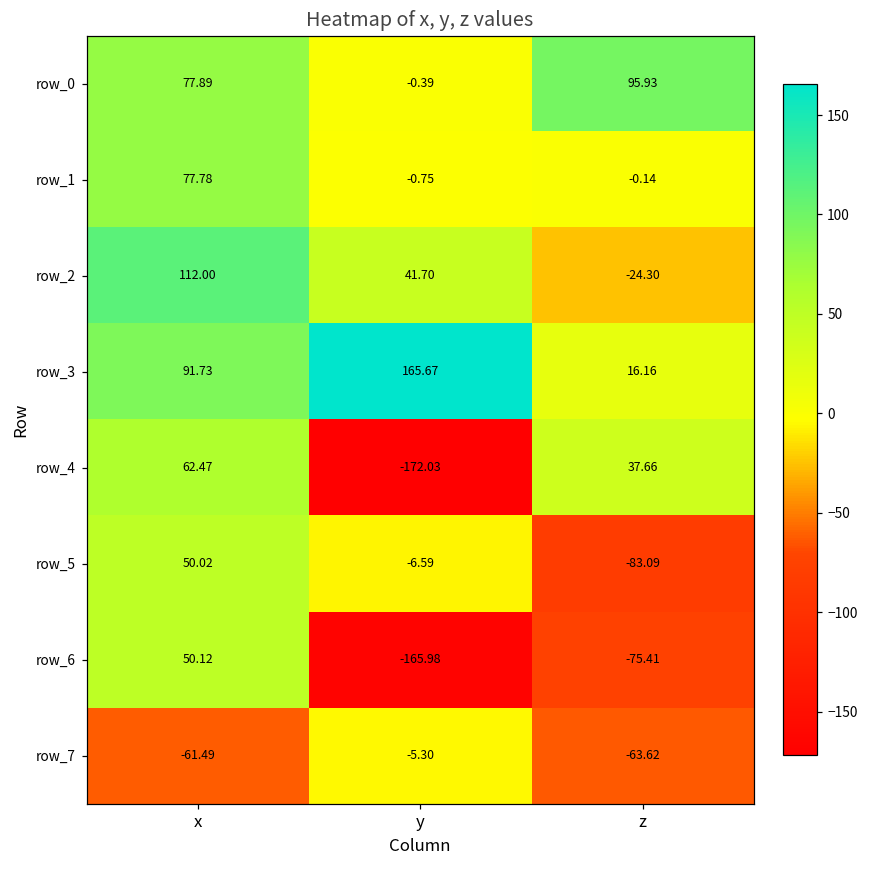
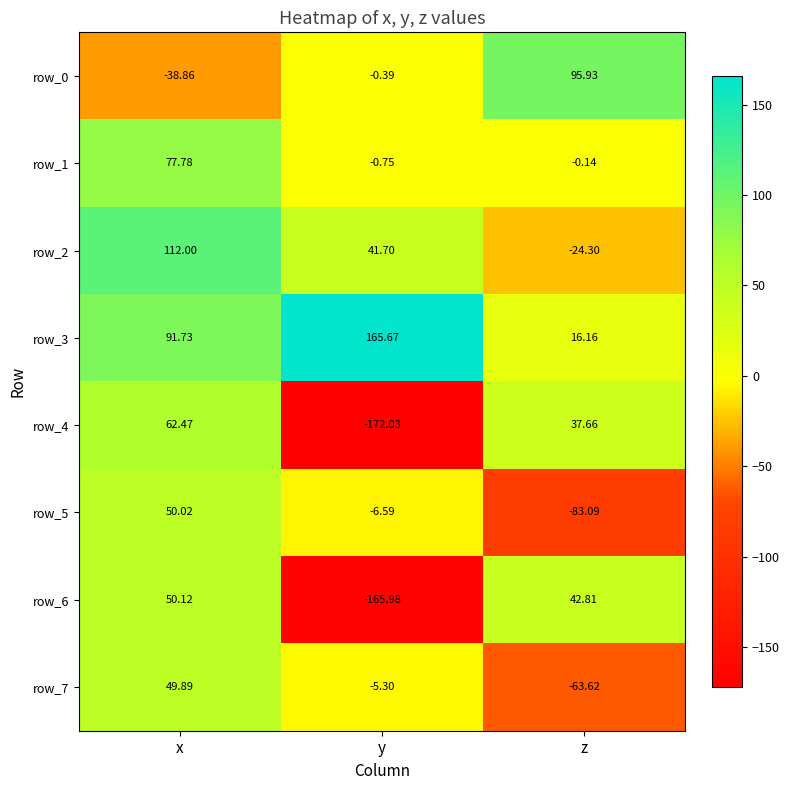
row_0, x: 77.89 -> -38.86
row_6, z: -75.41 -> 42.81
row_7, x: -61.49 -> 49.89
